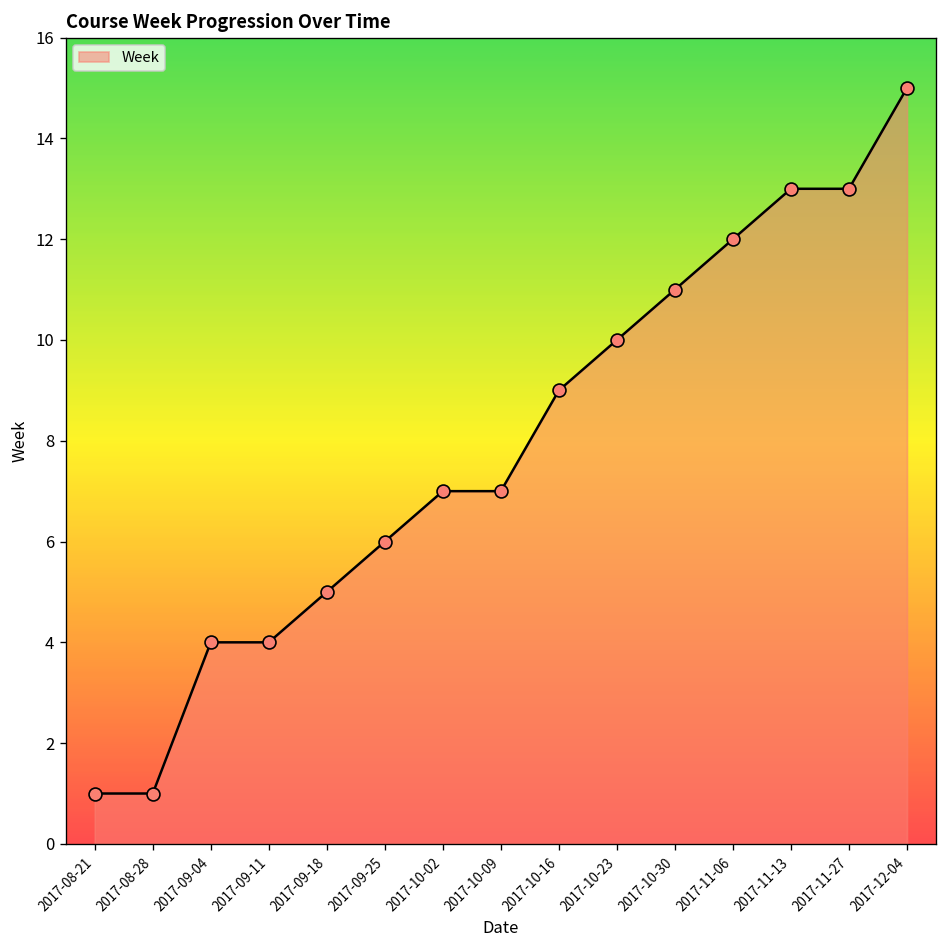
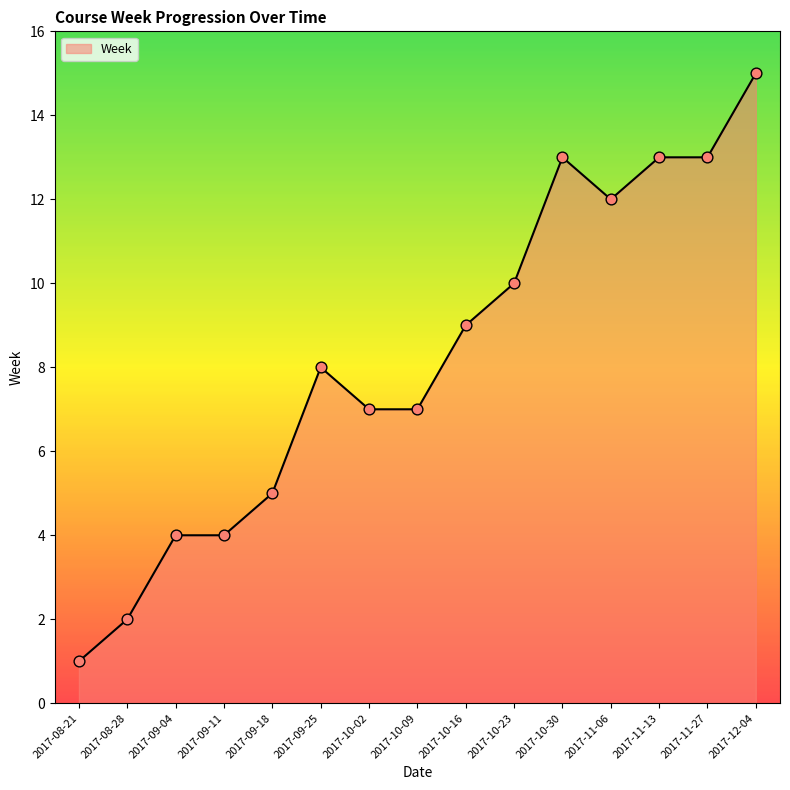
2017-08-28: 1 -> 2
2017-09-25: 6 -> 8
2017-10-30: 11 -> 13
